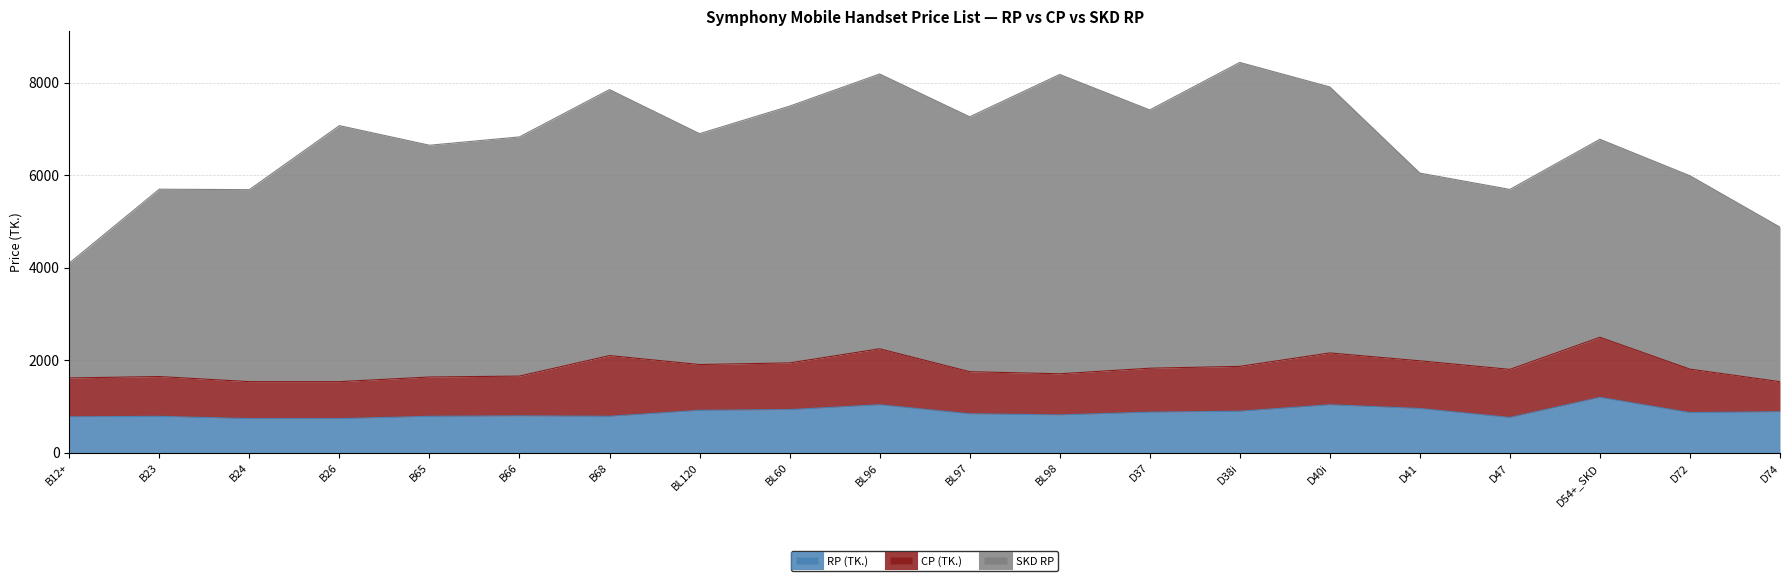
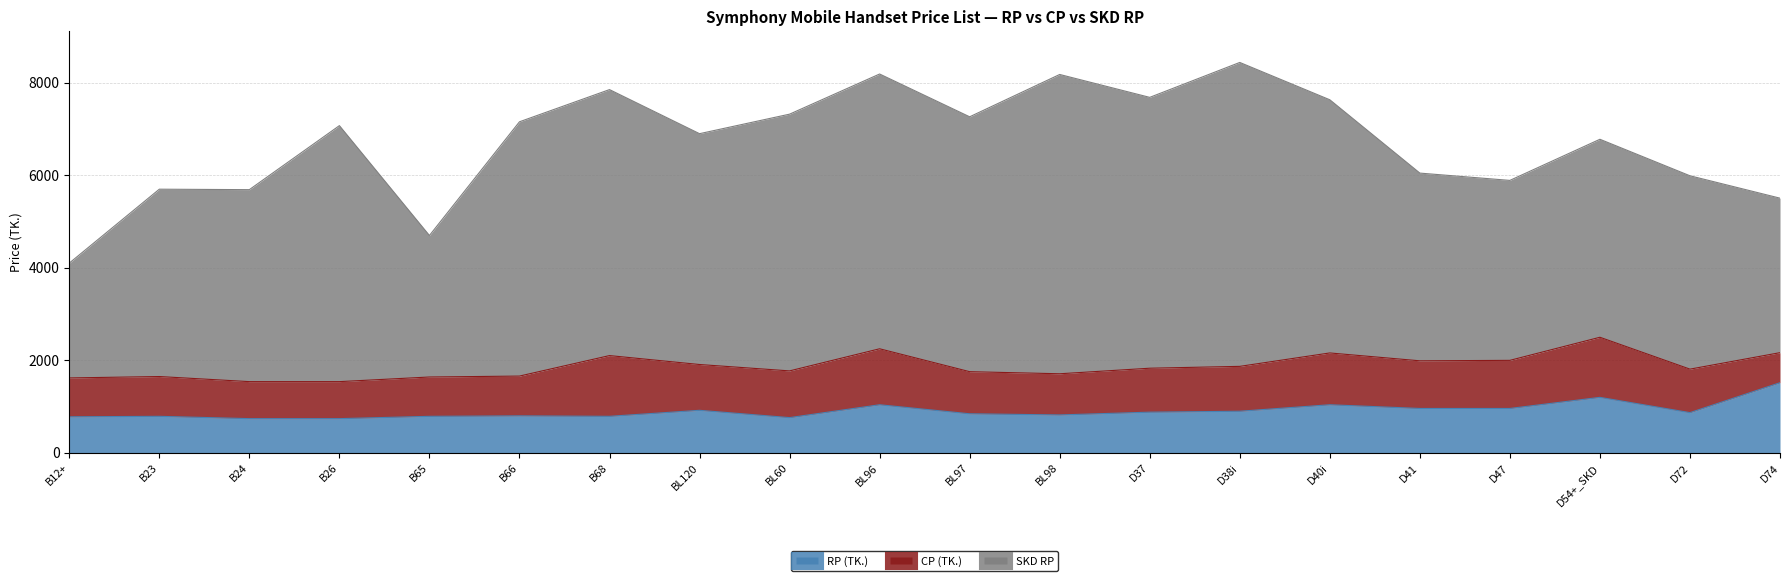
SKD RP, B65: 5000 -> 3100
SKD RP, B66: 5200 -> 5500
RP (TK.), BL60: 900 -> 800
SKD RP, D37: 5600 -> 5900
SKD RP, D40i: 5800 -> 5500
RP (TK.), D47: 800 -> 1000
RP (TK.), D74: 900 -> 1500
